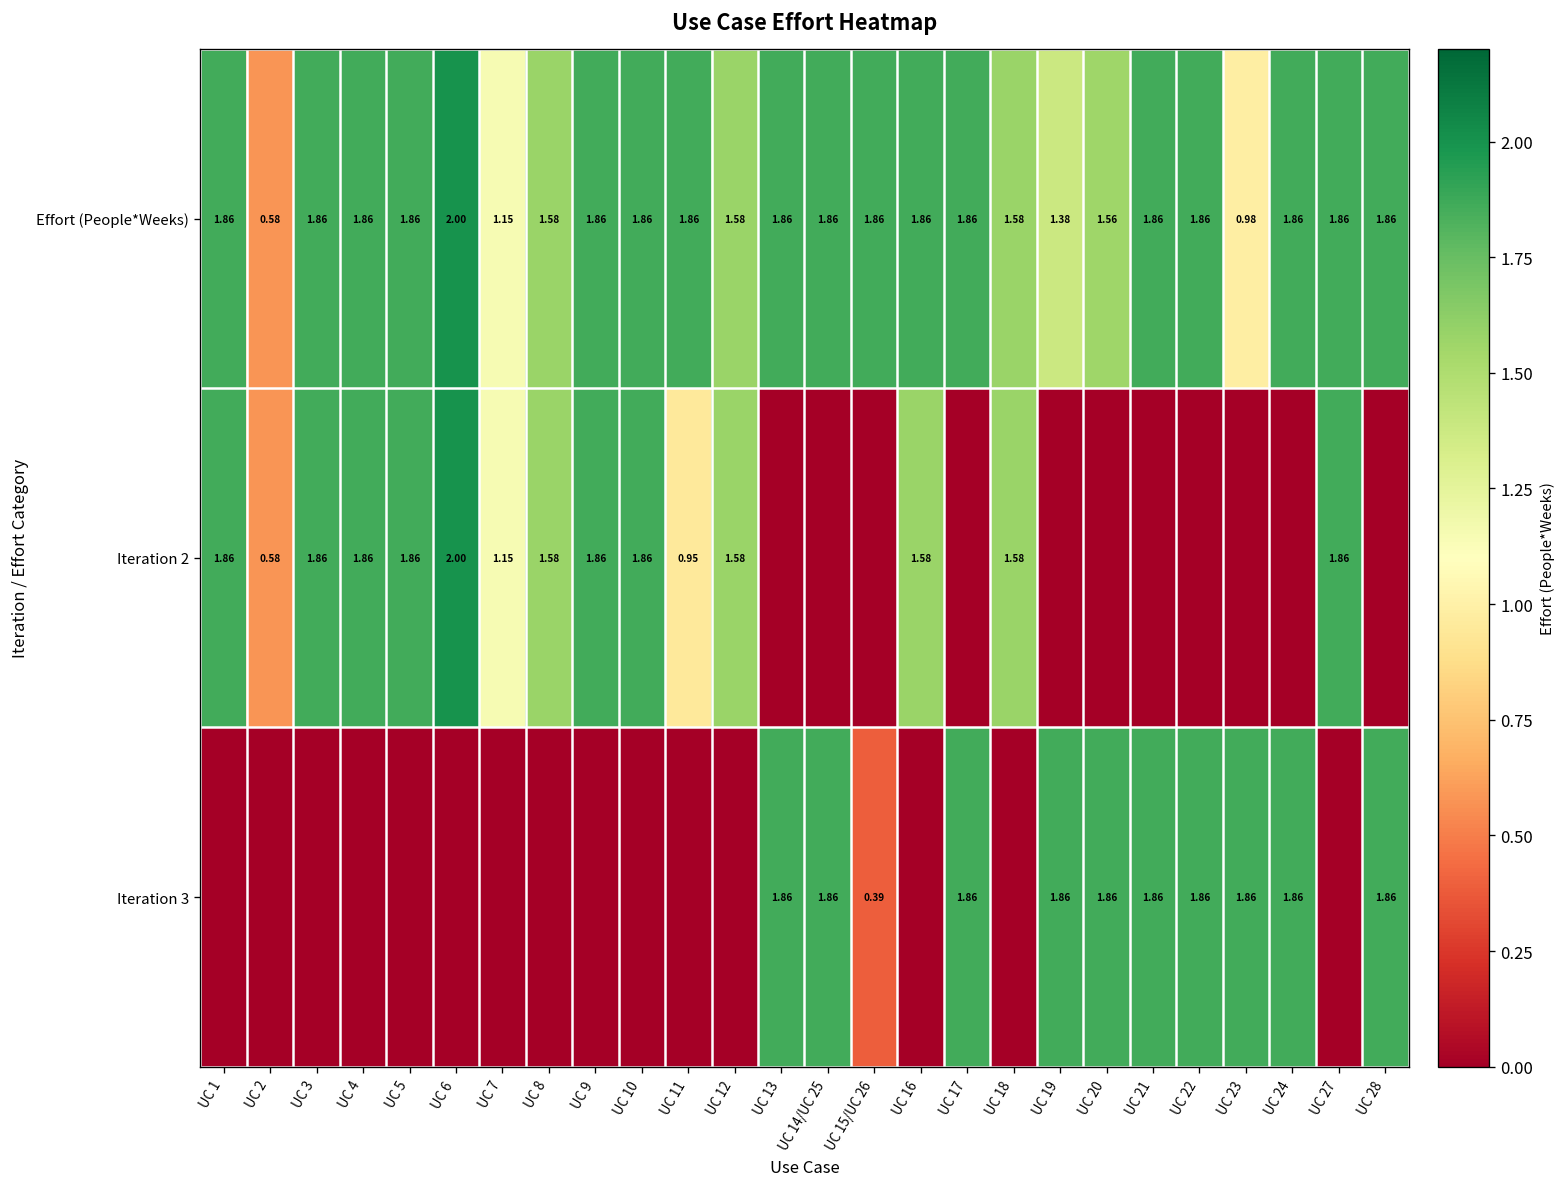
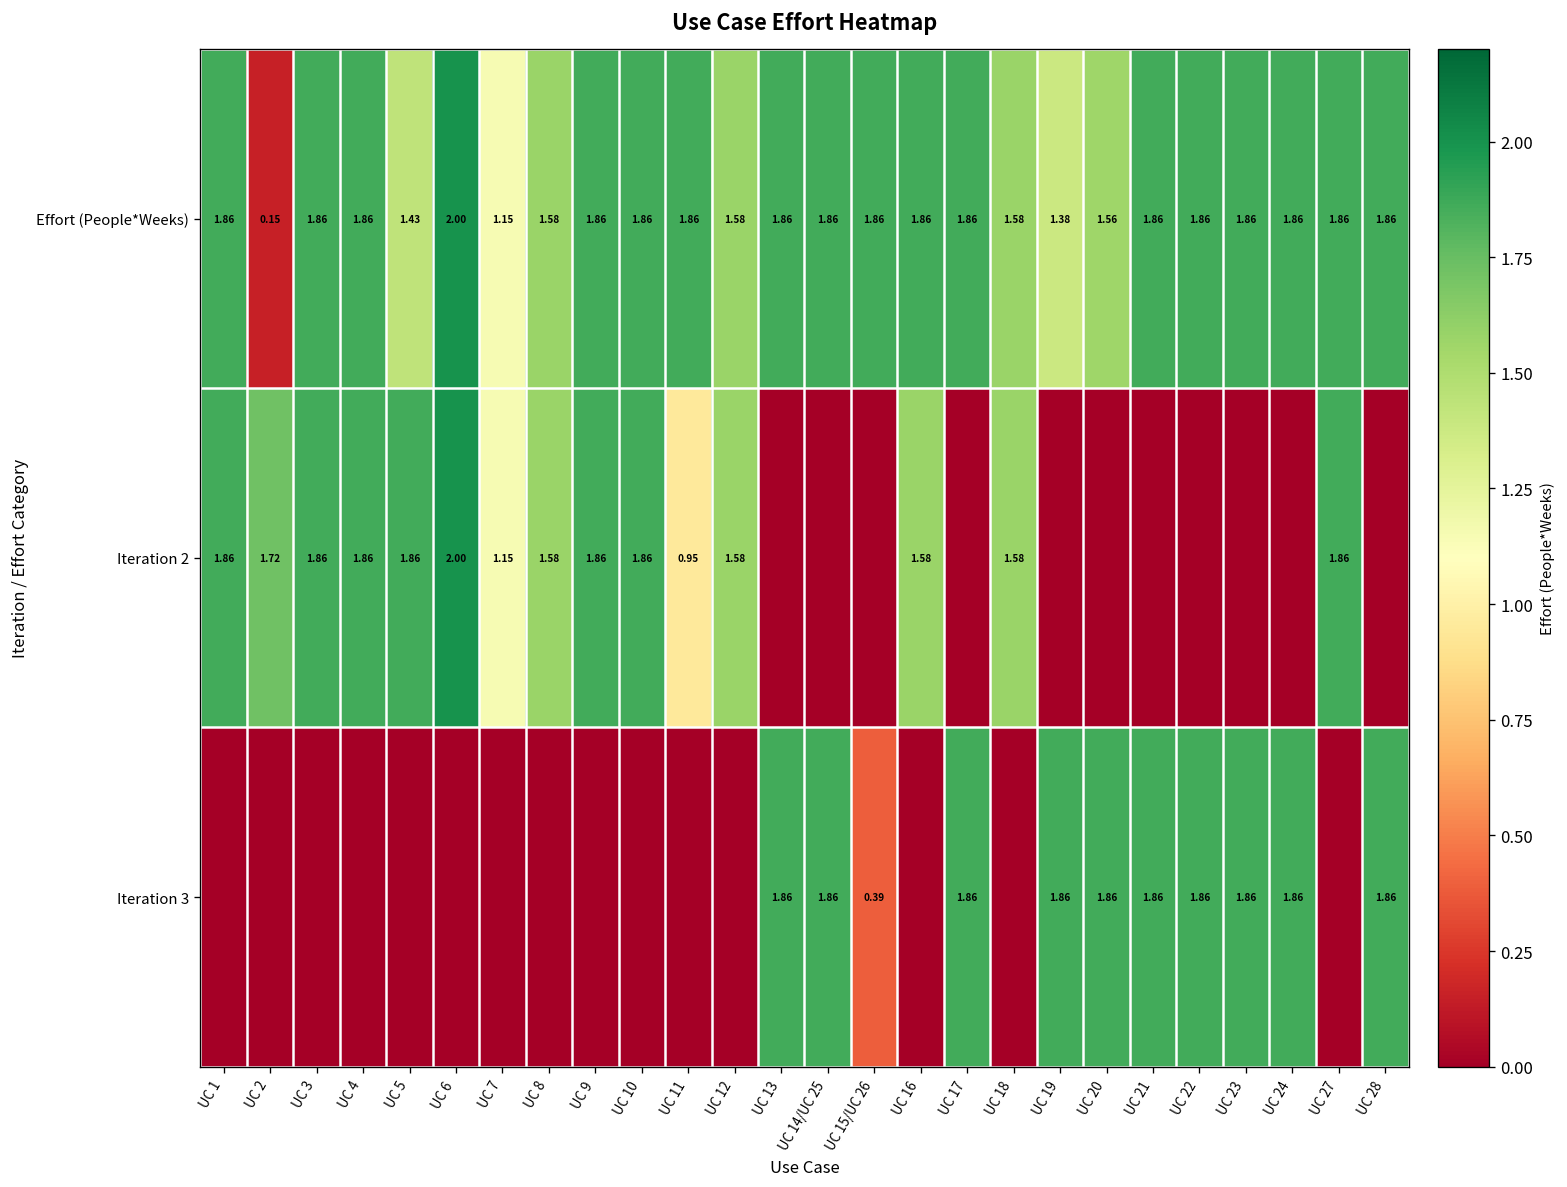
Effort (People*Weeks), UC 2: 0.58 -> 0.15
Effort (People*Weeks), UC 5: 1.86 -> 1.43
Effort (People*Weeks), UC 23: 0.98 -> 1.86
Iteration 2, UC 2: 0.58 -> 1.72
